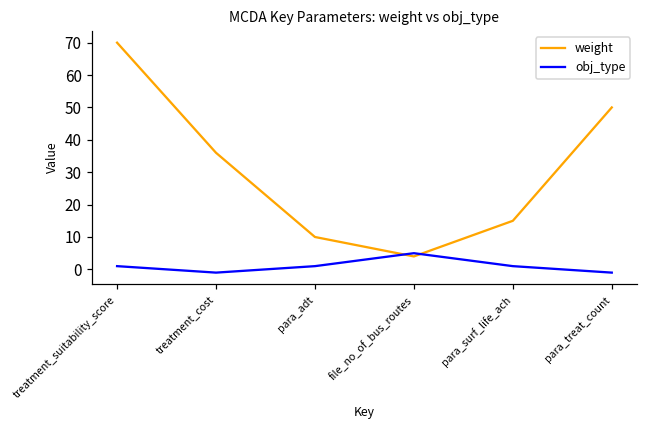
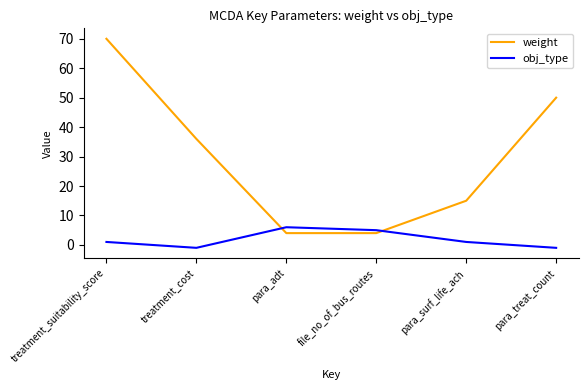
weight, para_adt: 10 -> 4
obj_type, para_adt: 1 -> 6
